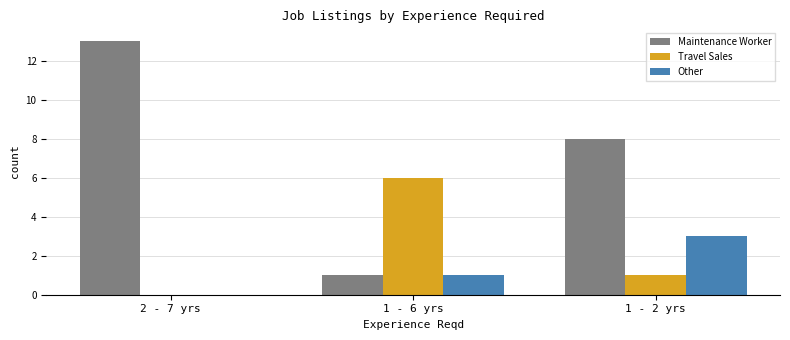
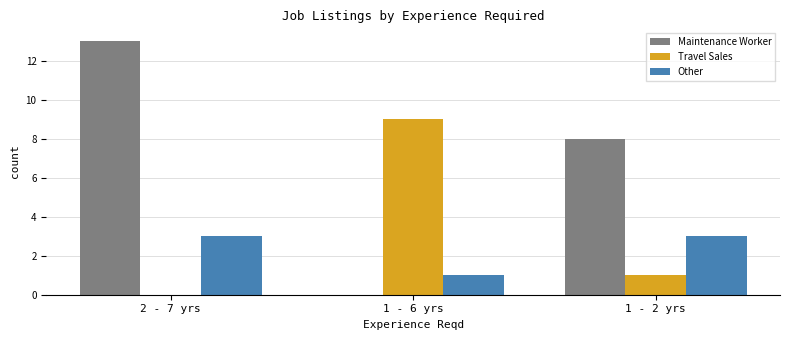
Other, 2 - 7 yrs: 0 -> 3
Maintenance Worker, 1 - 6 yrs: 1 -> 0
Travel Sales, 1 - 6 yrs: 6 -> 9
